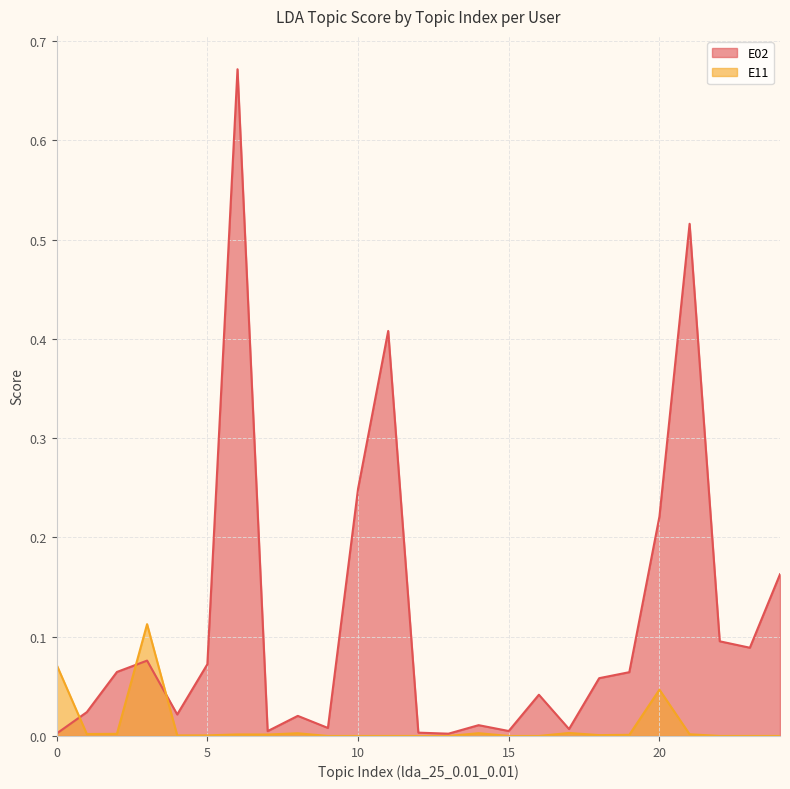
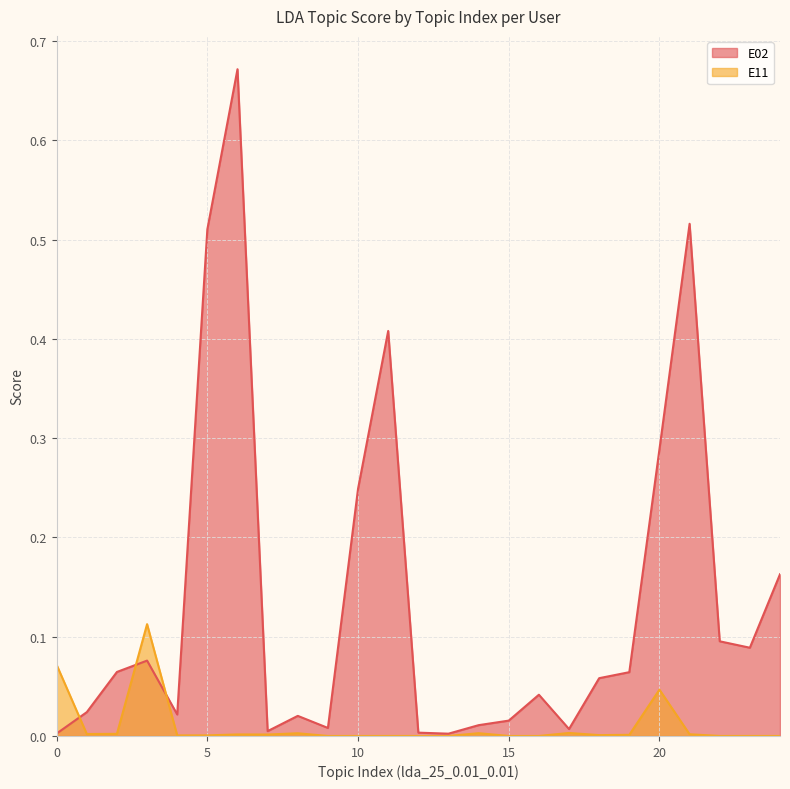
E02, 5: 0.07 -> 0.51
E02, 15: 0.00 -> 0.02
E02, 20: 0.22 -> 0.29
